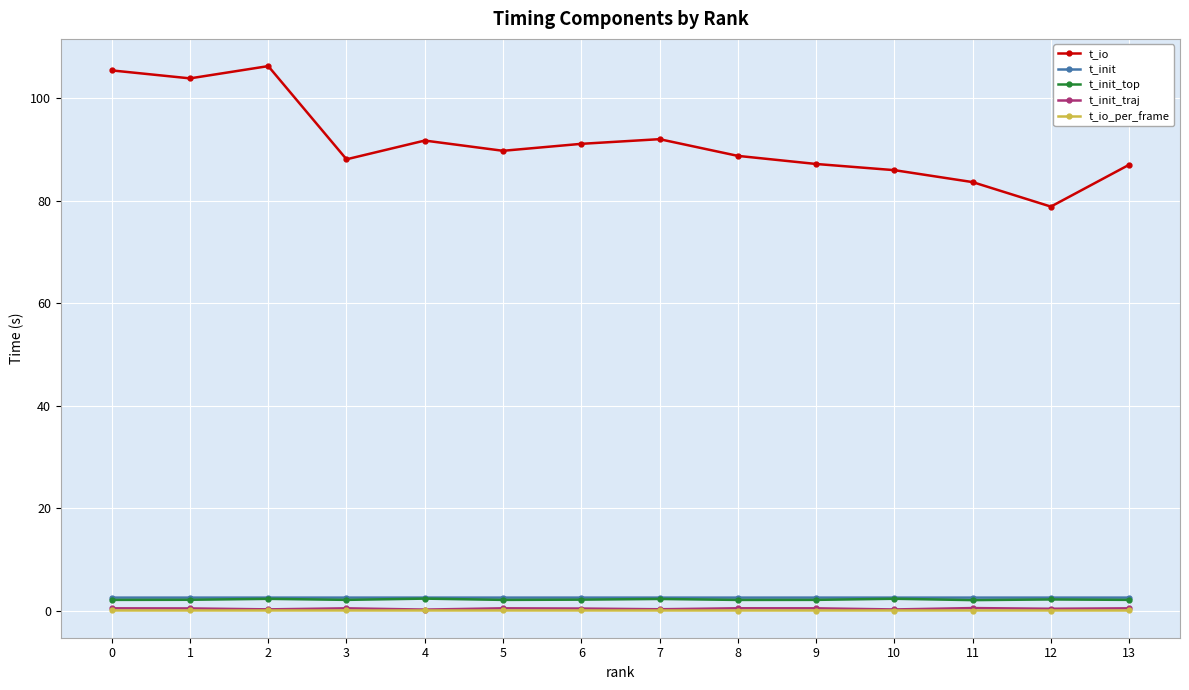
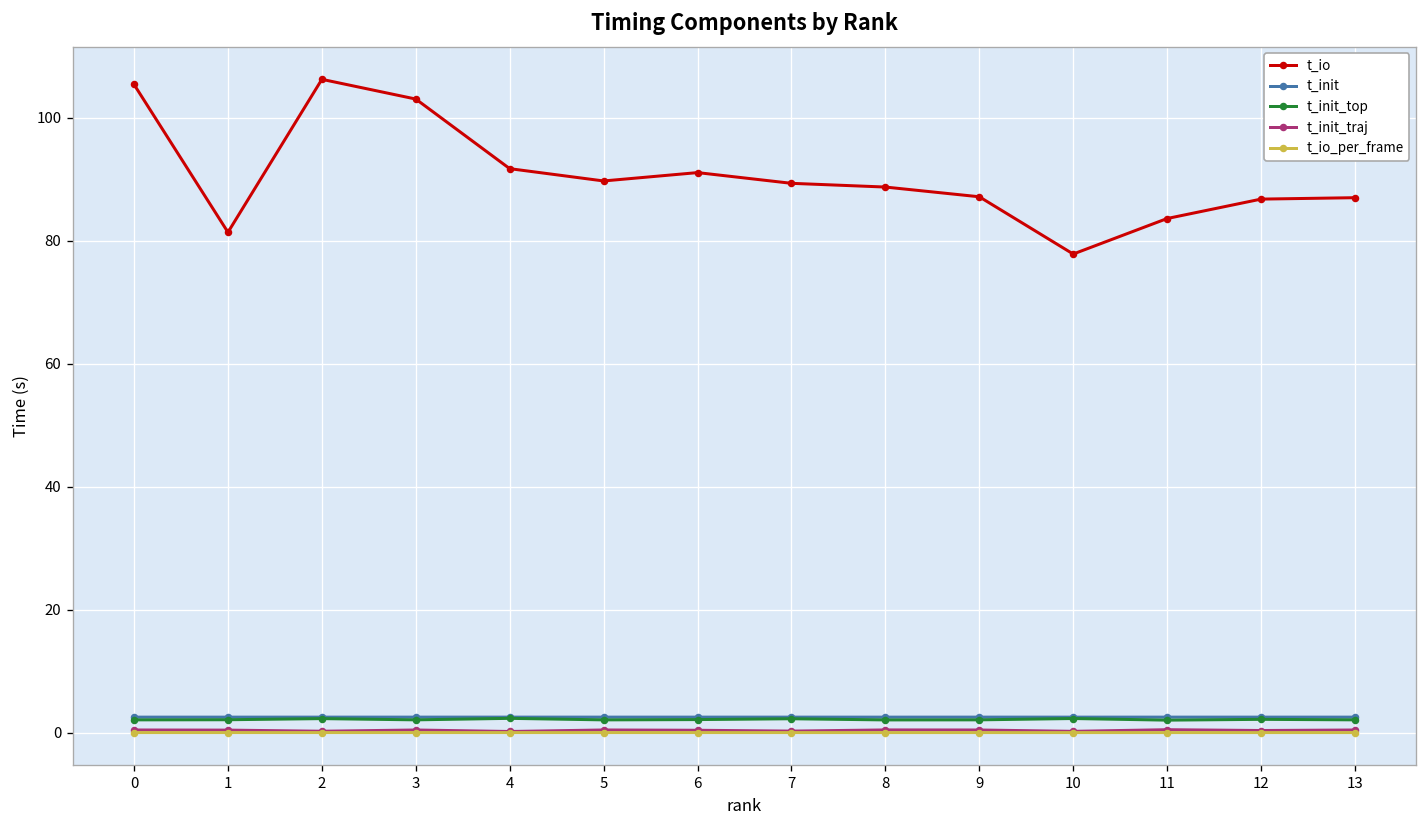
t_io, 1: 104 -> 81
t_io, 3: 88 -> 103
t_io, 7: 92 -> 89
t_io, 10: 86 -> 78
t_io, 12: 79 -> 87
